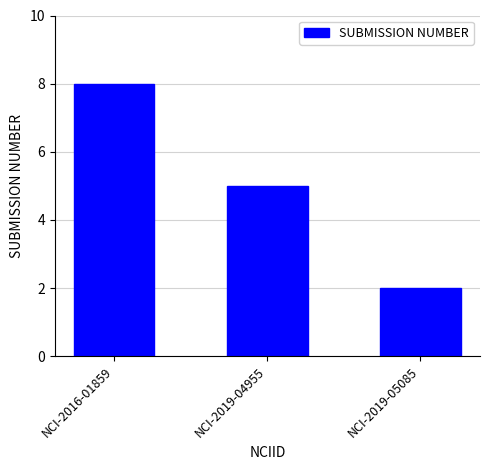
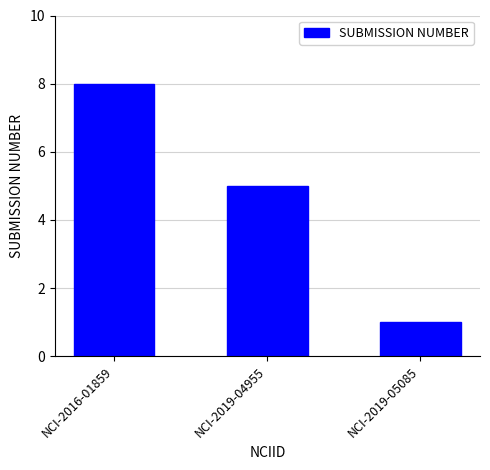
NCI-2019-05085: 2 -> 1
